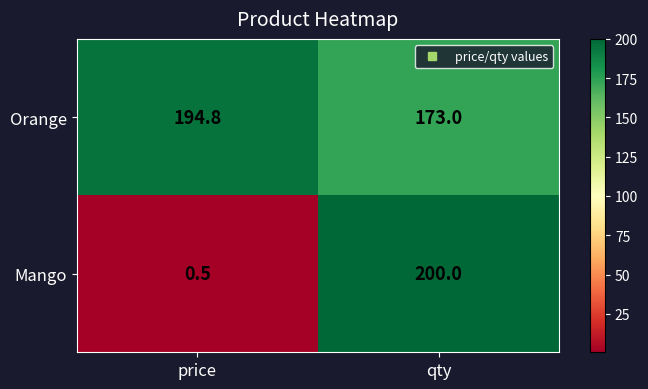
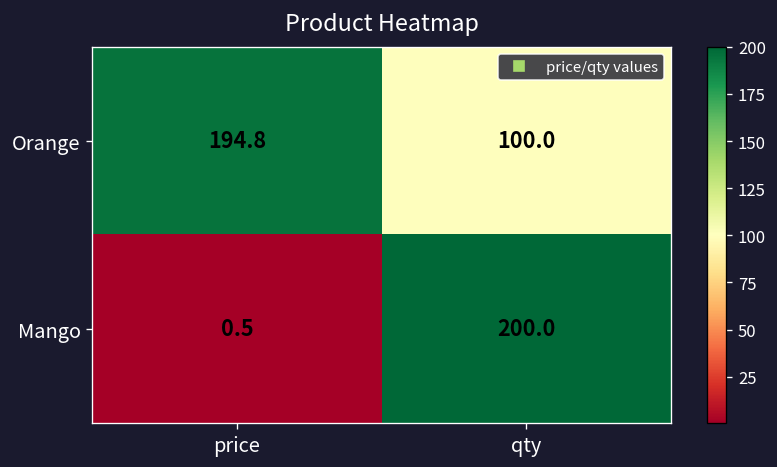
Orange, qty: 173.0 -> 100.0
